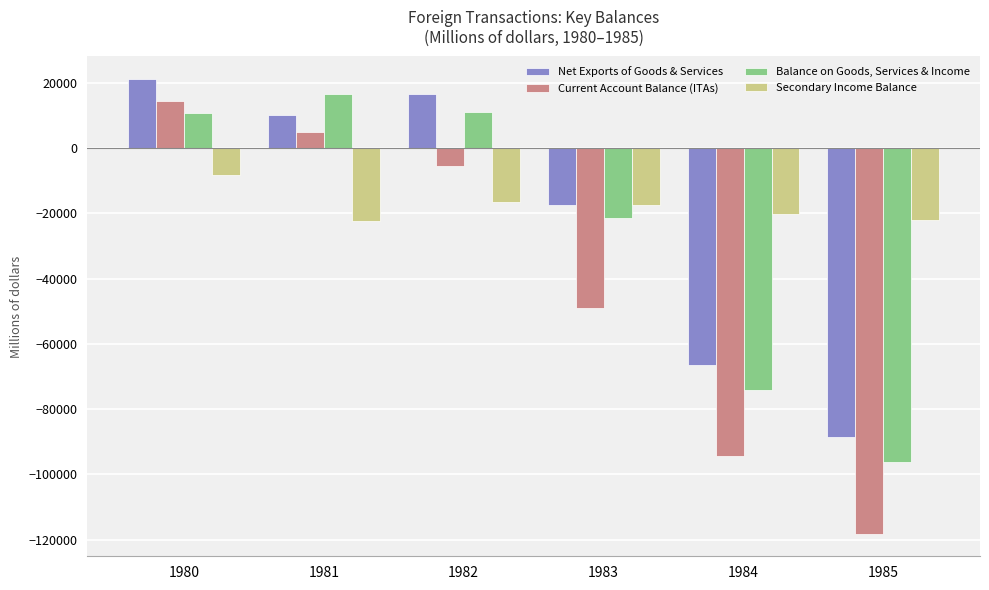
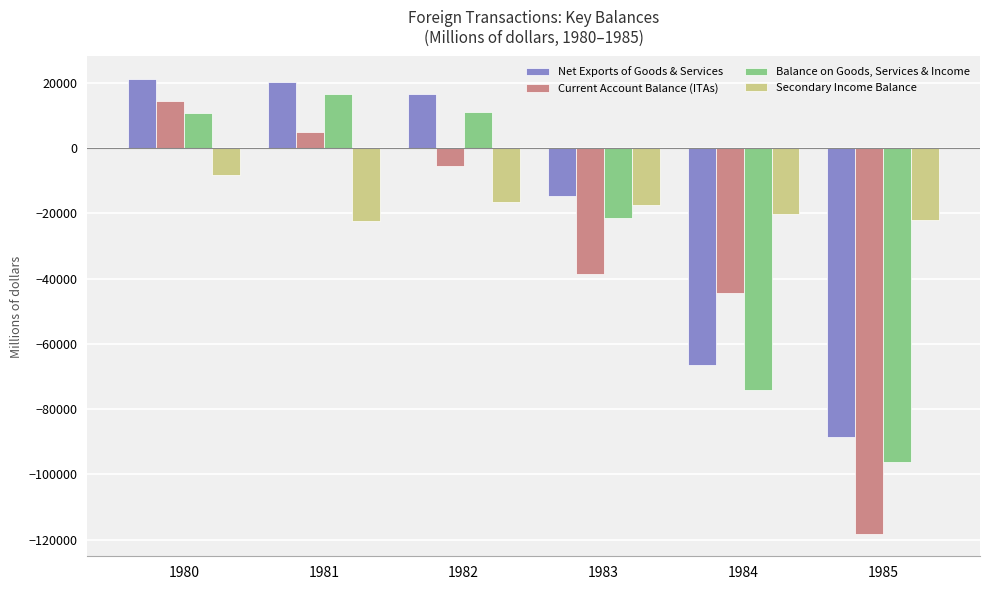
Net Exports of Goods & Services, 1981: 10000 -> 20000
Net Exports of Goods & Services, 1983: -17000 -> -15000
Current Account Balance (ITAs), 1983: -49000 -> -39000
Current Account Balance (ITAs), 1984: -94000 -> -45000
